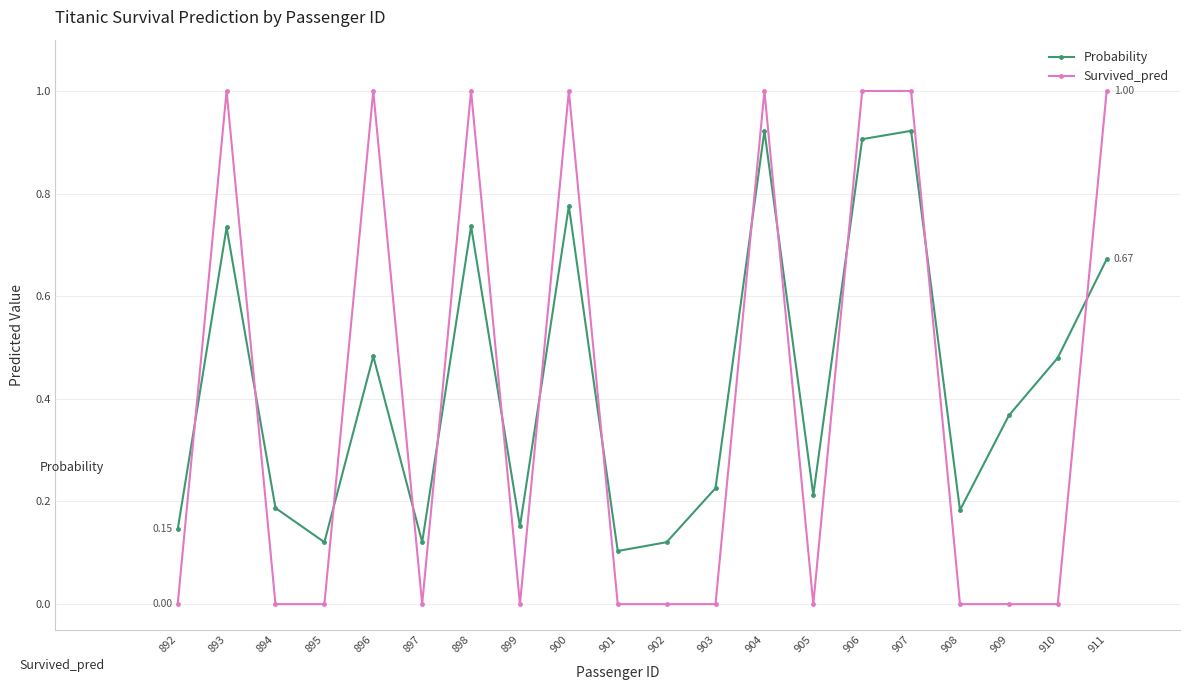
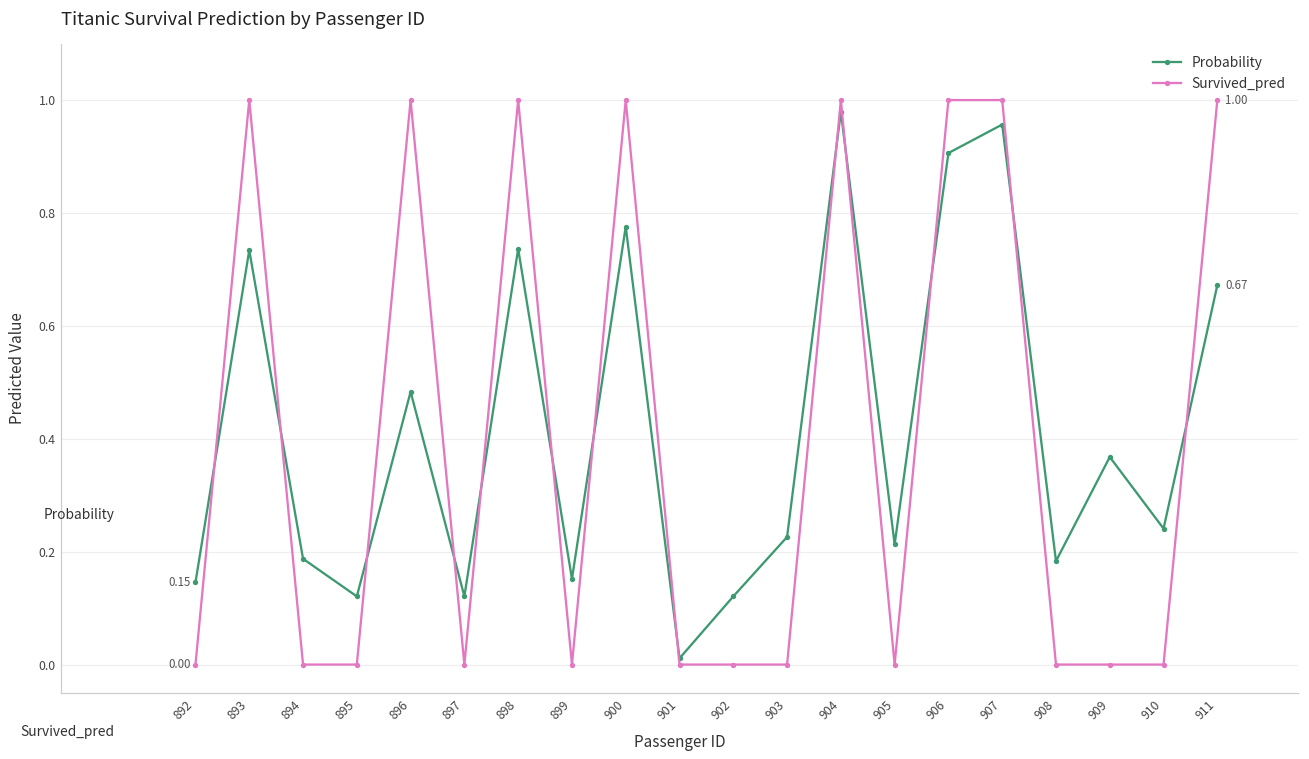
Probability, 901: 0.10 -> 0.01
Probability, 904: 0.92 -> 0.98
Probability, 907: 0.92 -> 0.96
Probability, 910: 0.48 -> 0.24
